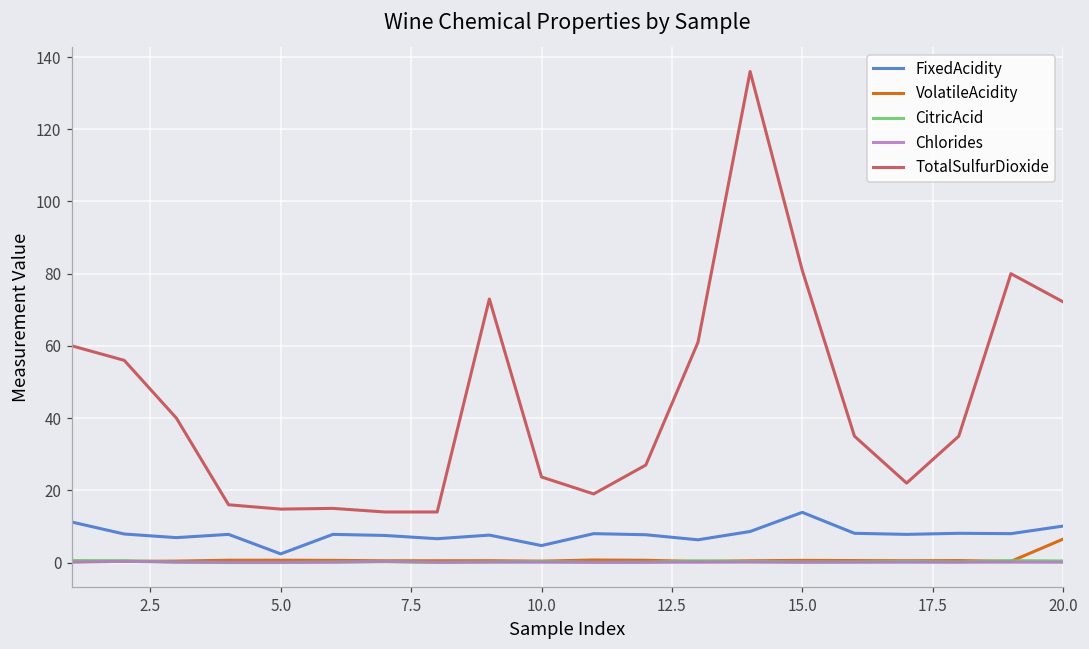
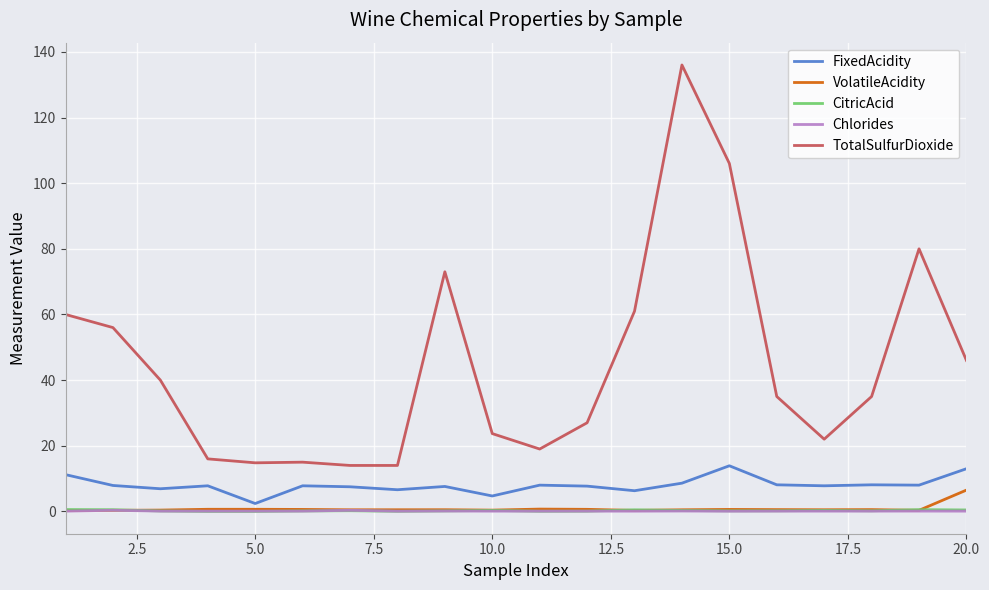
TotalSulfurDioxide, 15.0: 81 -> 106
FixedAcidity, 20.0: 10 -> 13
TotalSulfurDioxide, 20.0: 72 -> 46
